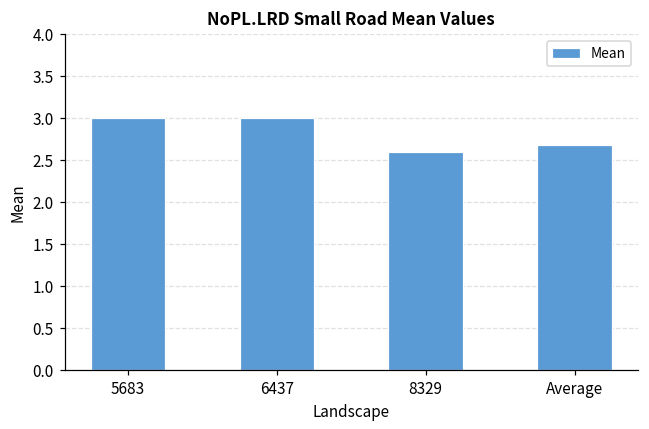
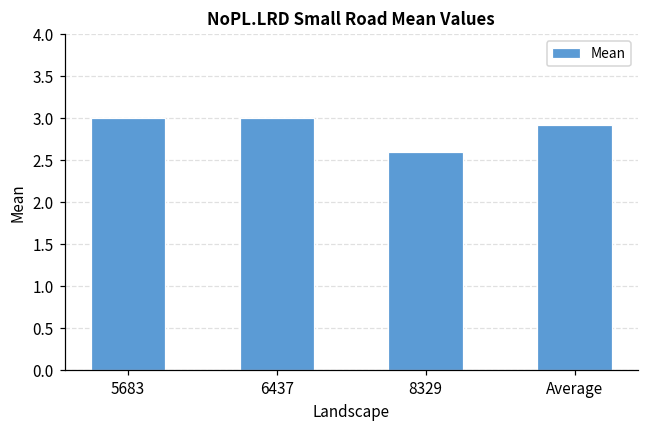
Average: 2.7 -> 2.9
